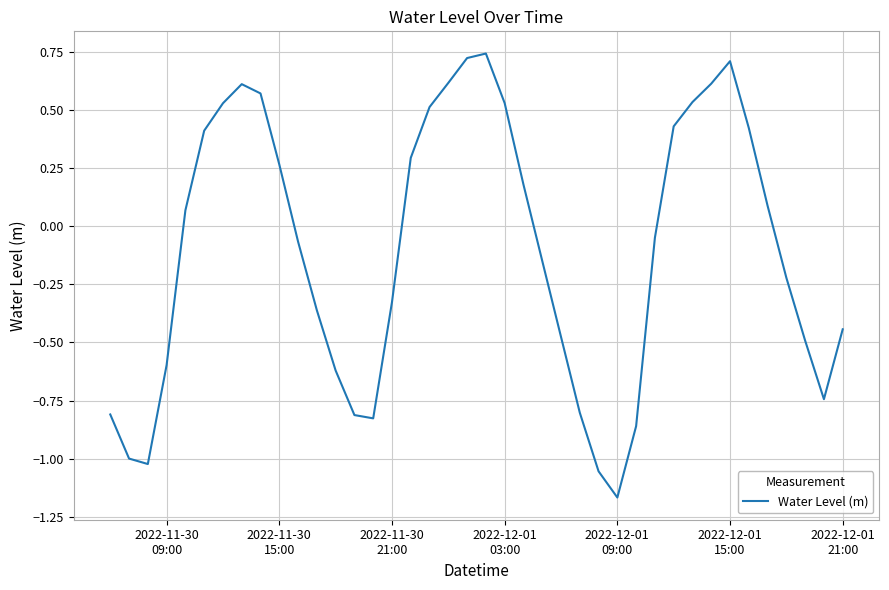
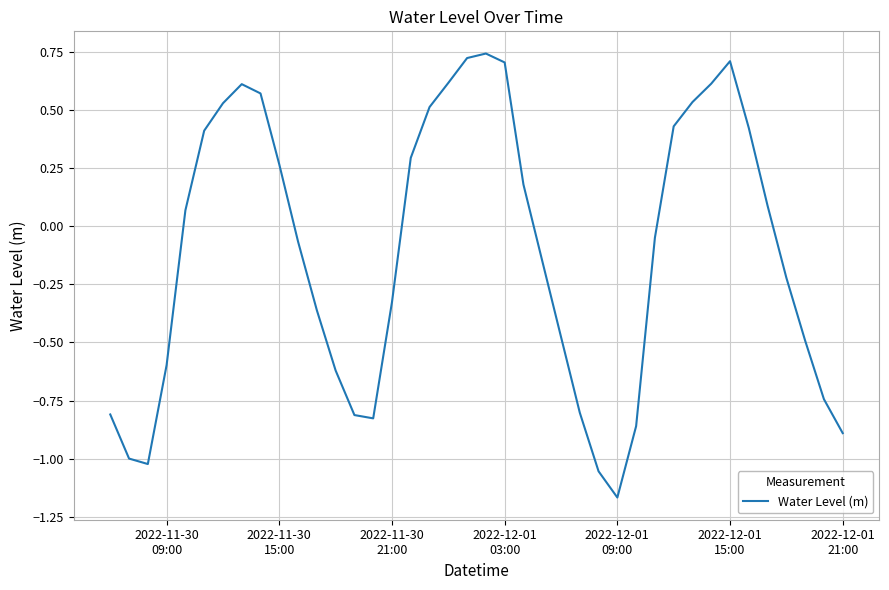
2022-12-01 03:00: 0.53 -> 0.70
2022-12-01 21:00: -0.44 -> -0.89
